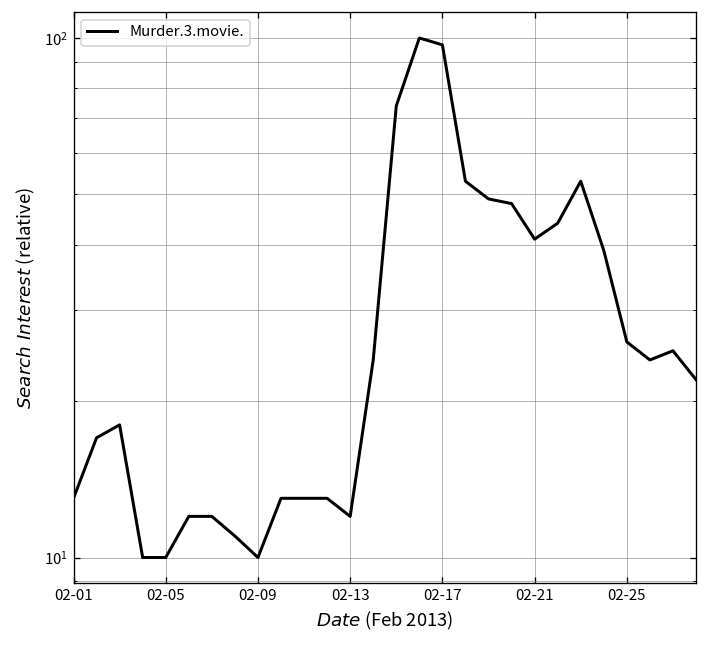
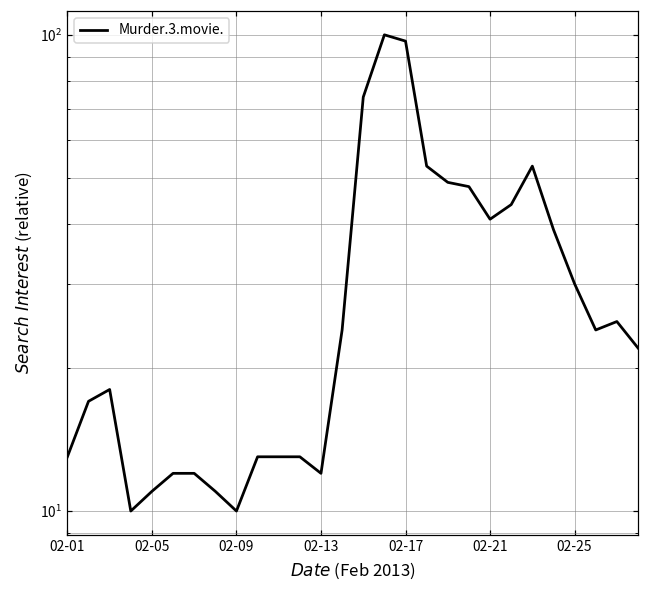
02-05: 10 -> 11
02-25: 26 -> 30
